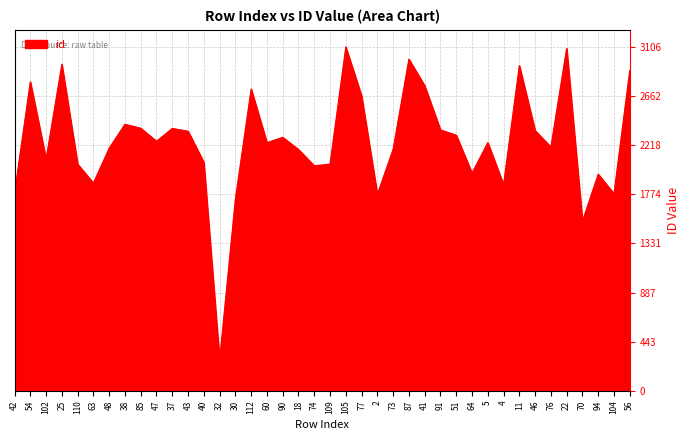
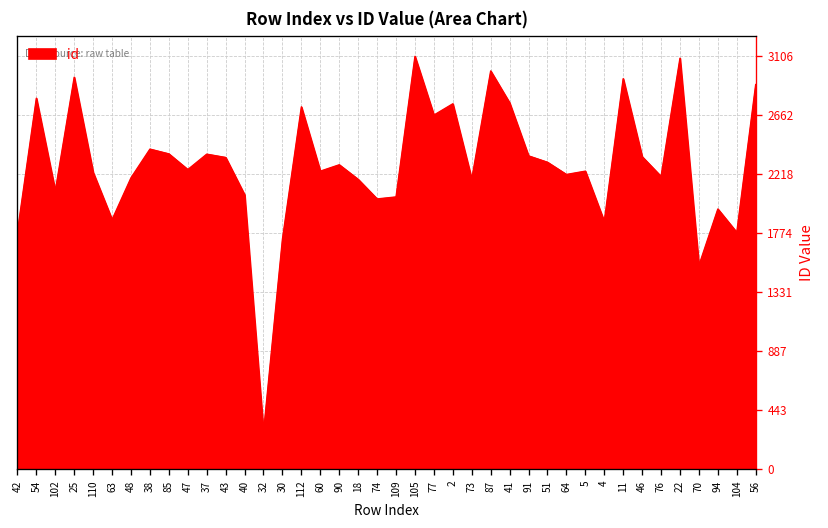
110: 2050 -> 2230
2: 1780 -> 2750
64: 1970 -> 2220
